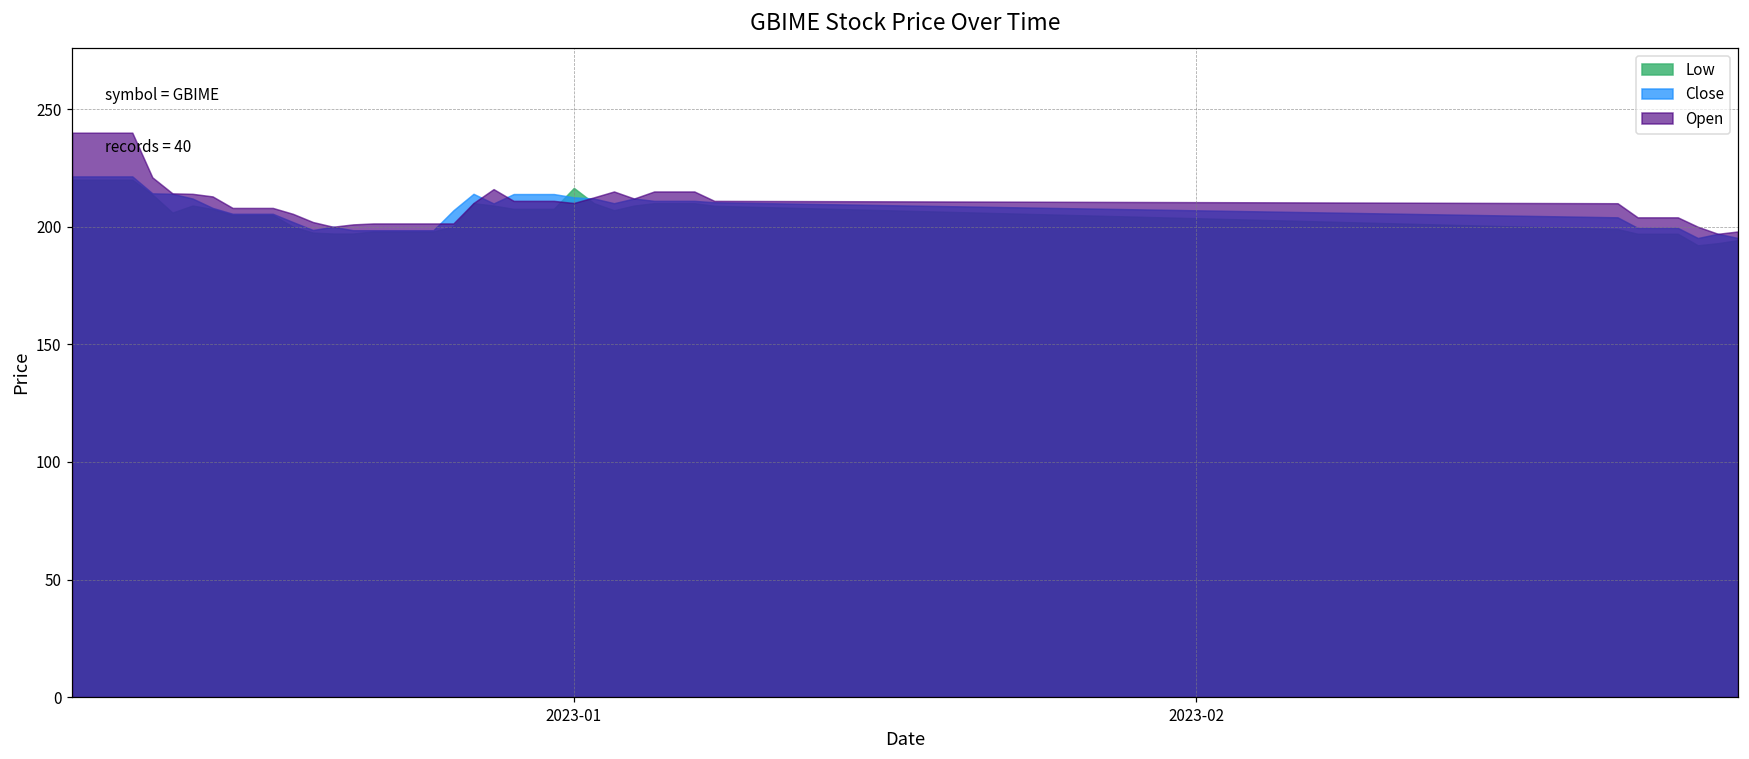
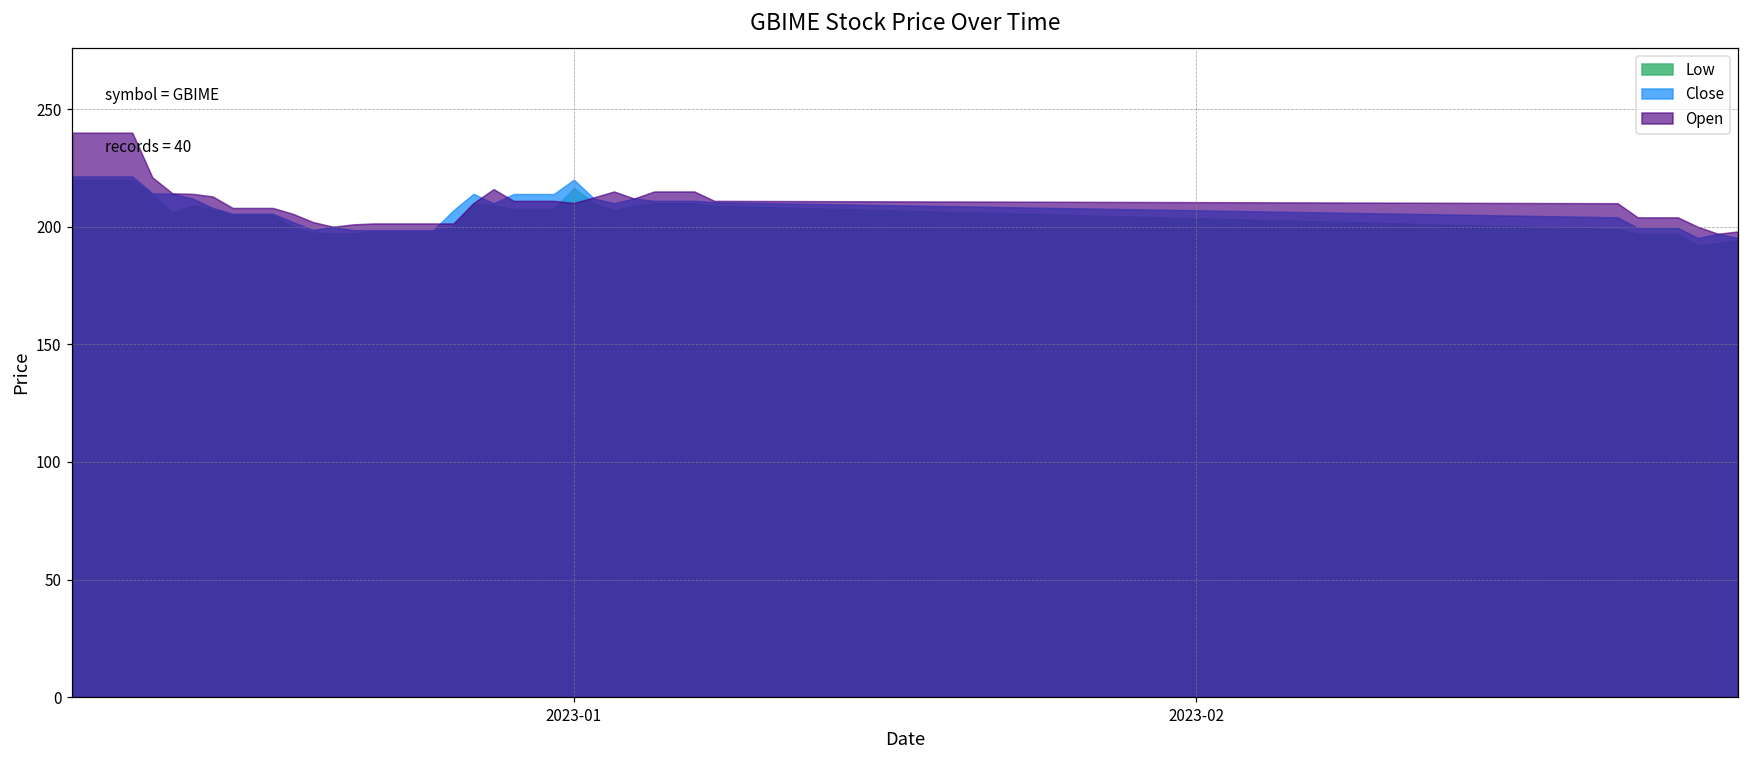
Close, 2023-01: 213 -> 220
